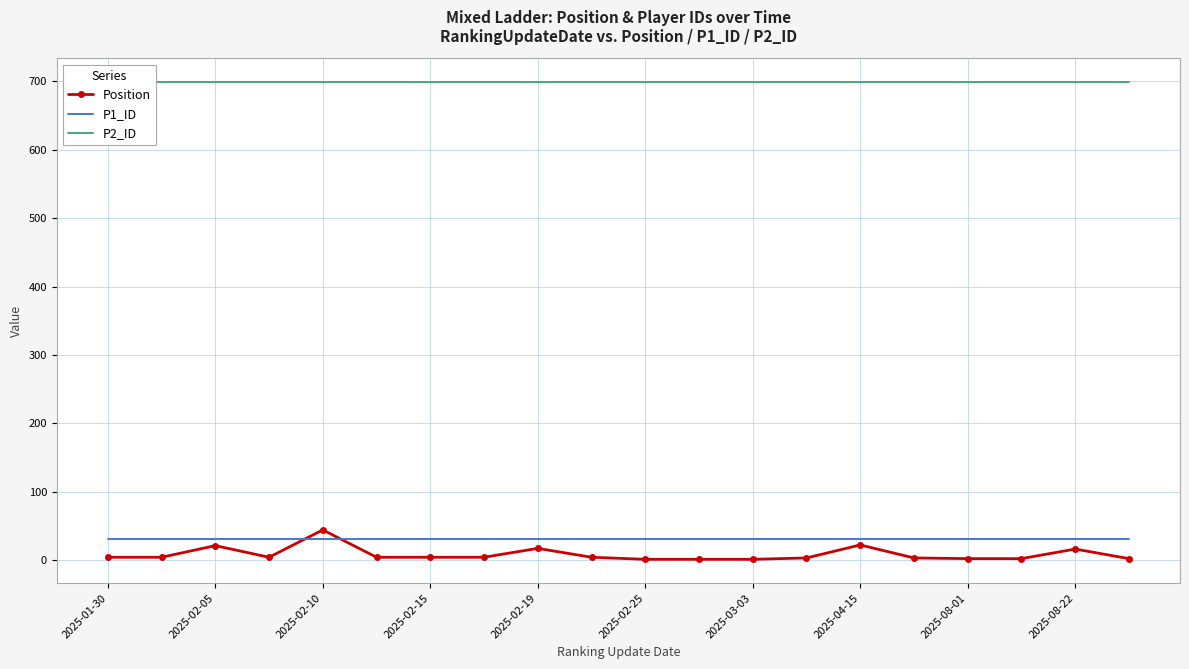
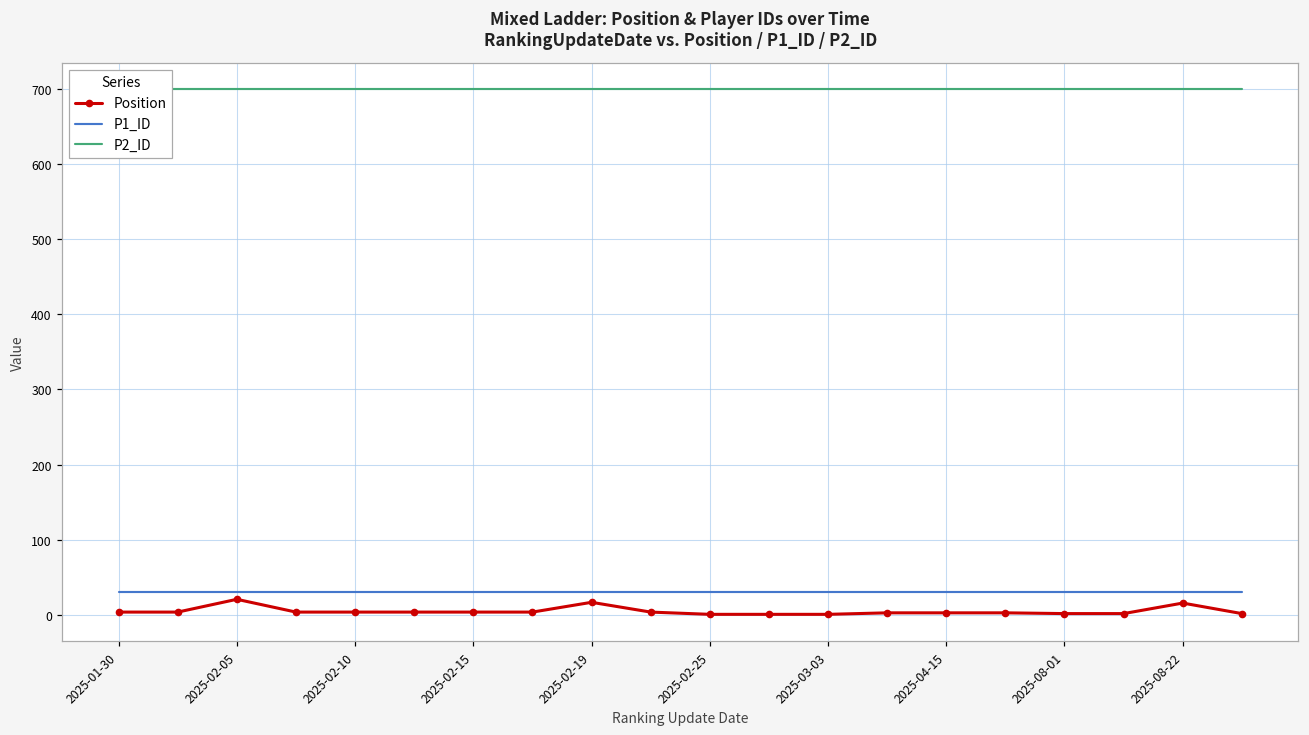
Position, 2025-02-10: 40 -> 0
Position, 2025-04-15: 20 -> 0
